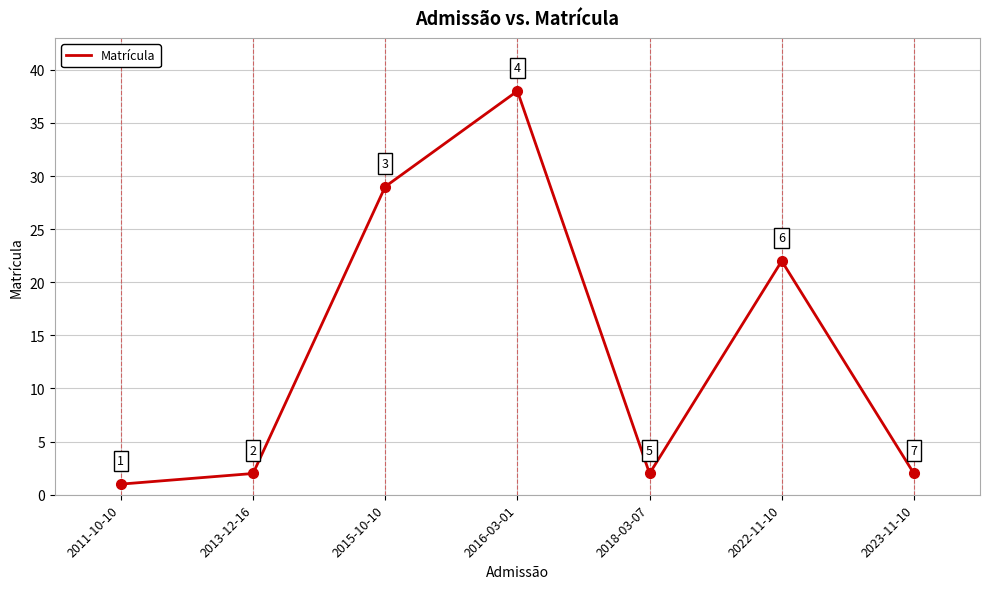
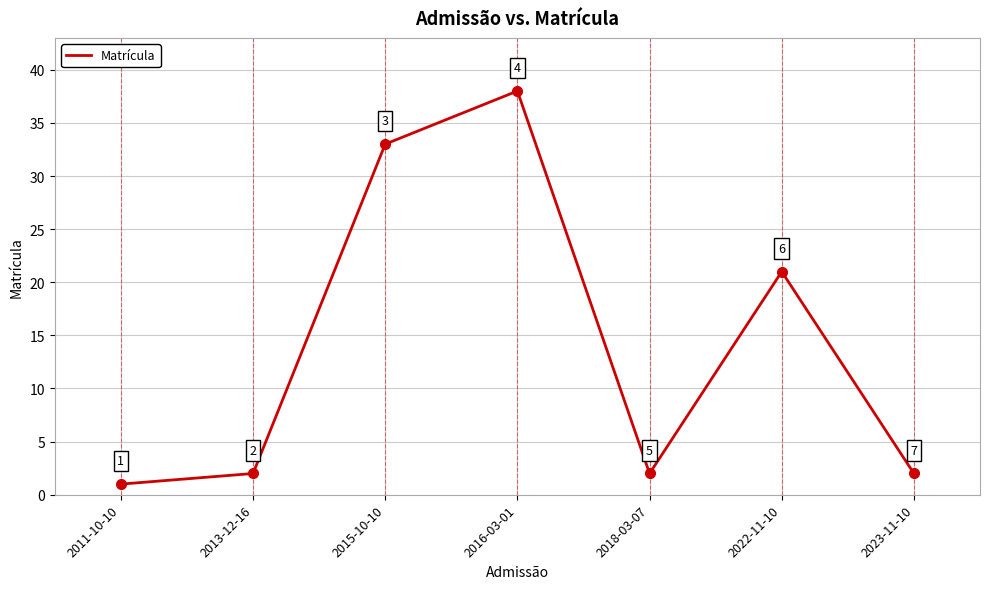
2015-10-10: 29 -> 33
2022-11-10: 22 -> 21
